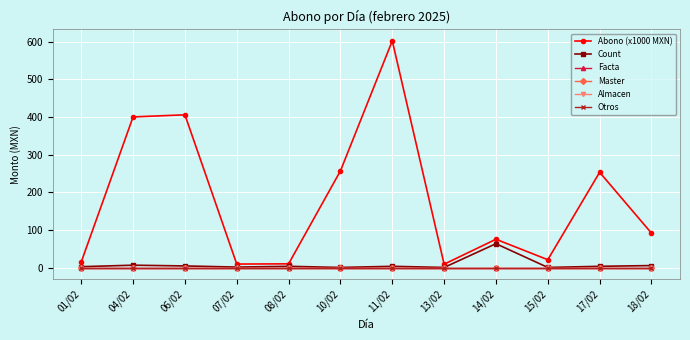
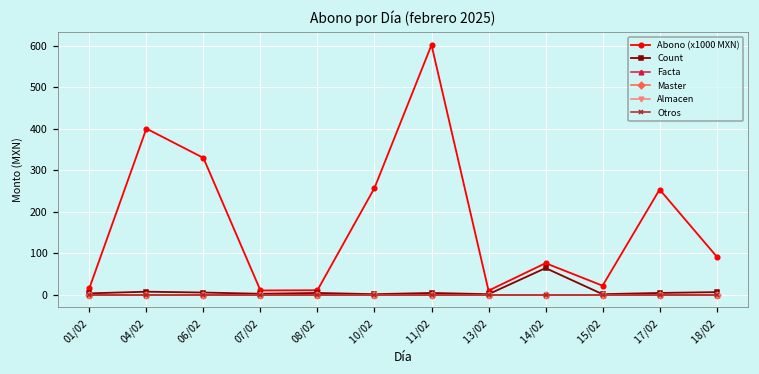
Abono (x1000 MXN), 06/02: 410 -> 330
